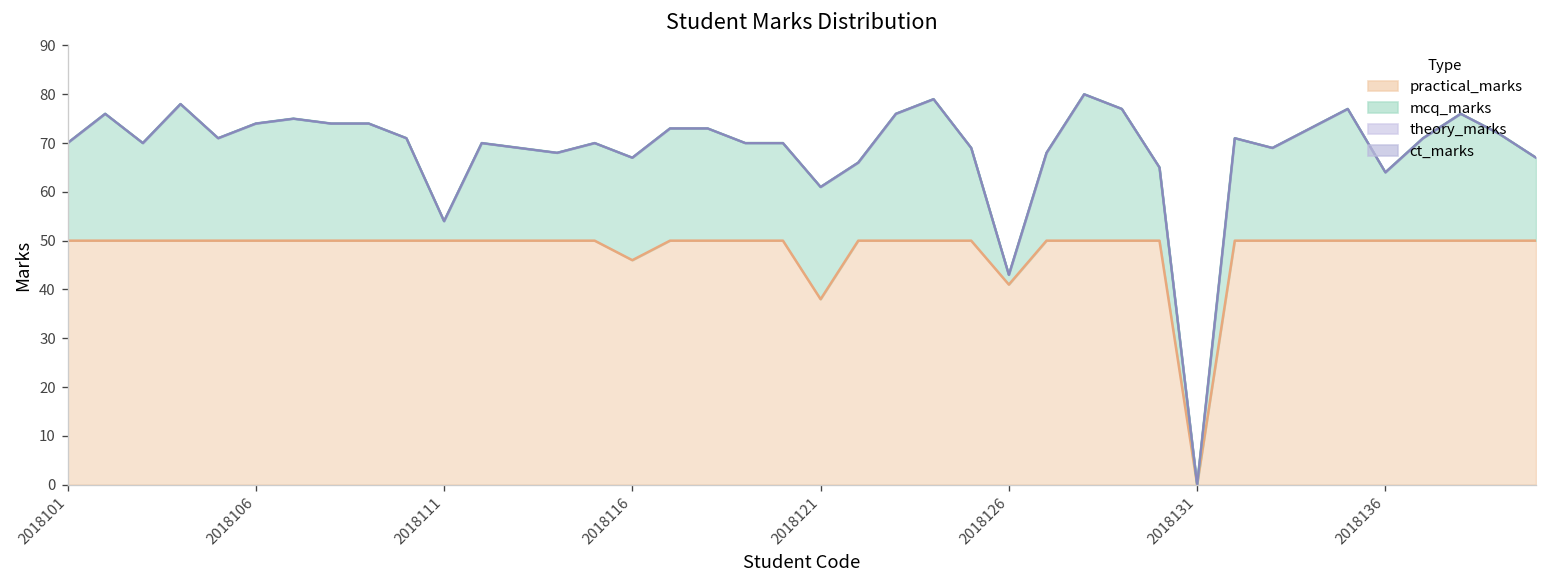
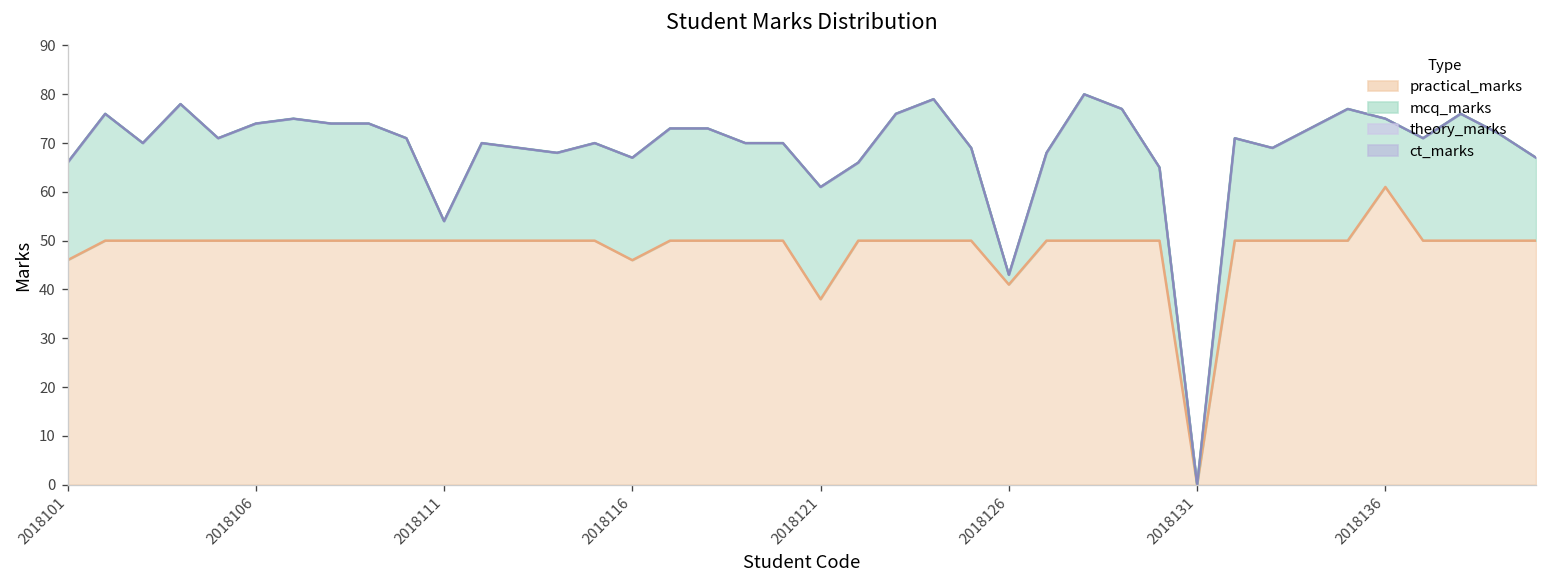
practical_marks, 2018101: 50 -> 46
practical_marks, 2018136: 50 -> 61
